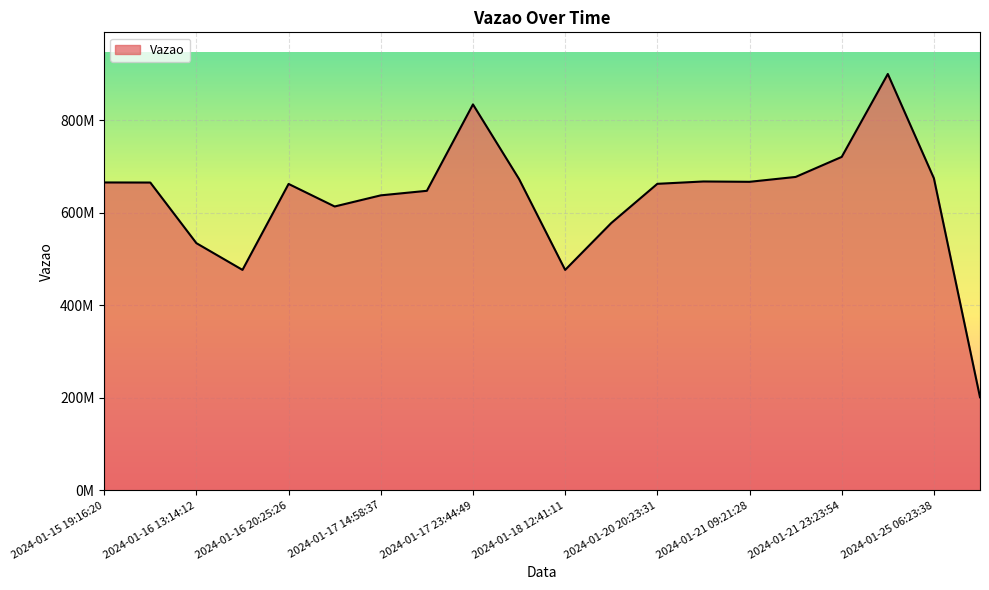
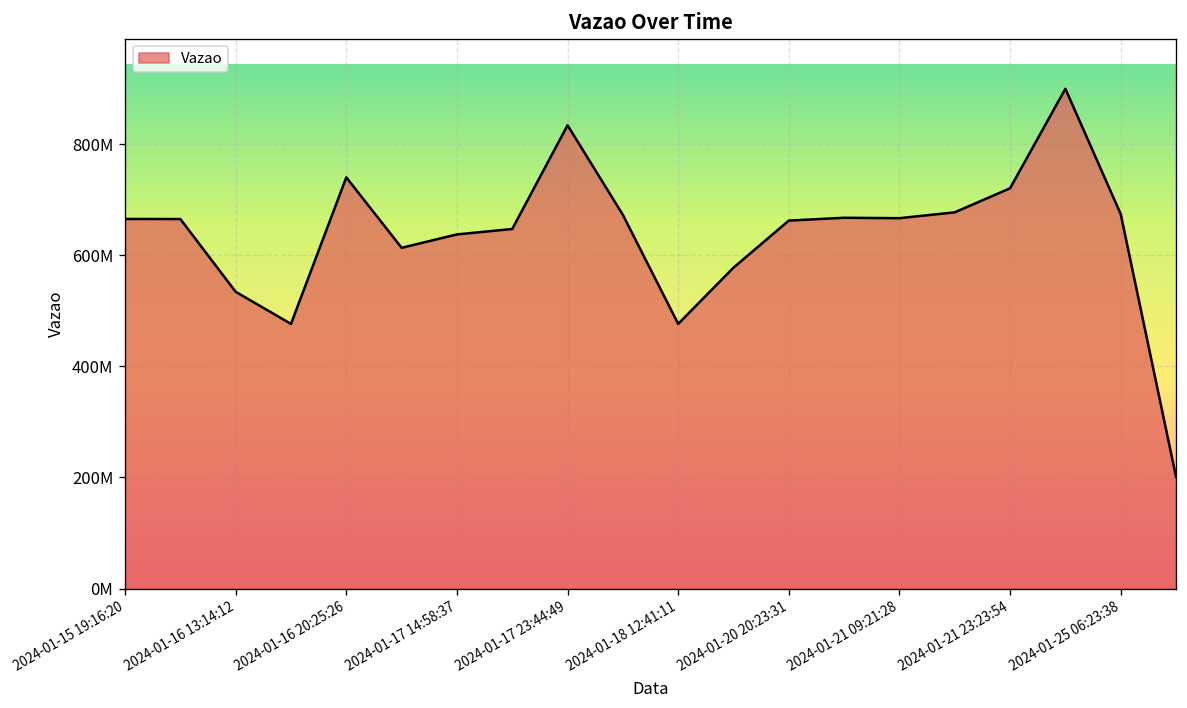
2024-01-16 20:25:26: 660000000 -> 740000000
